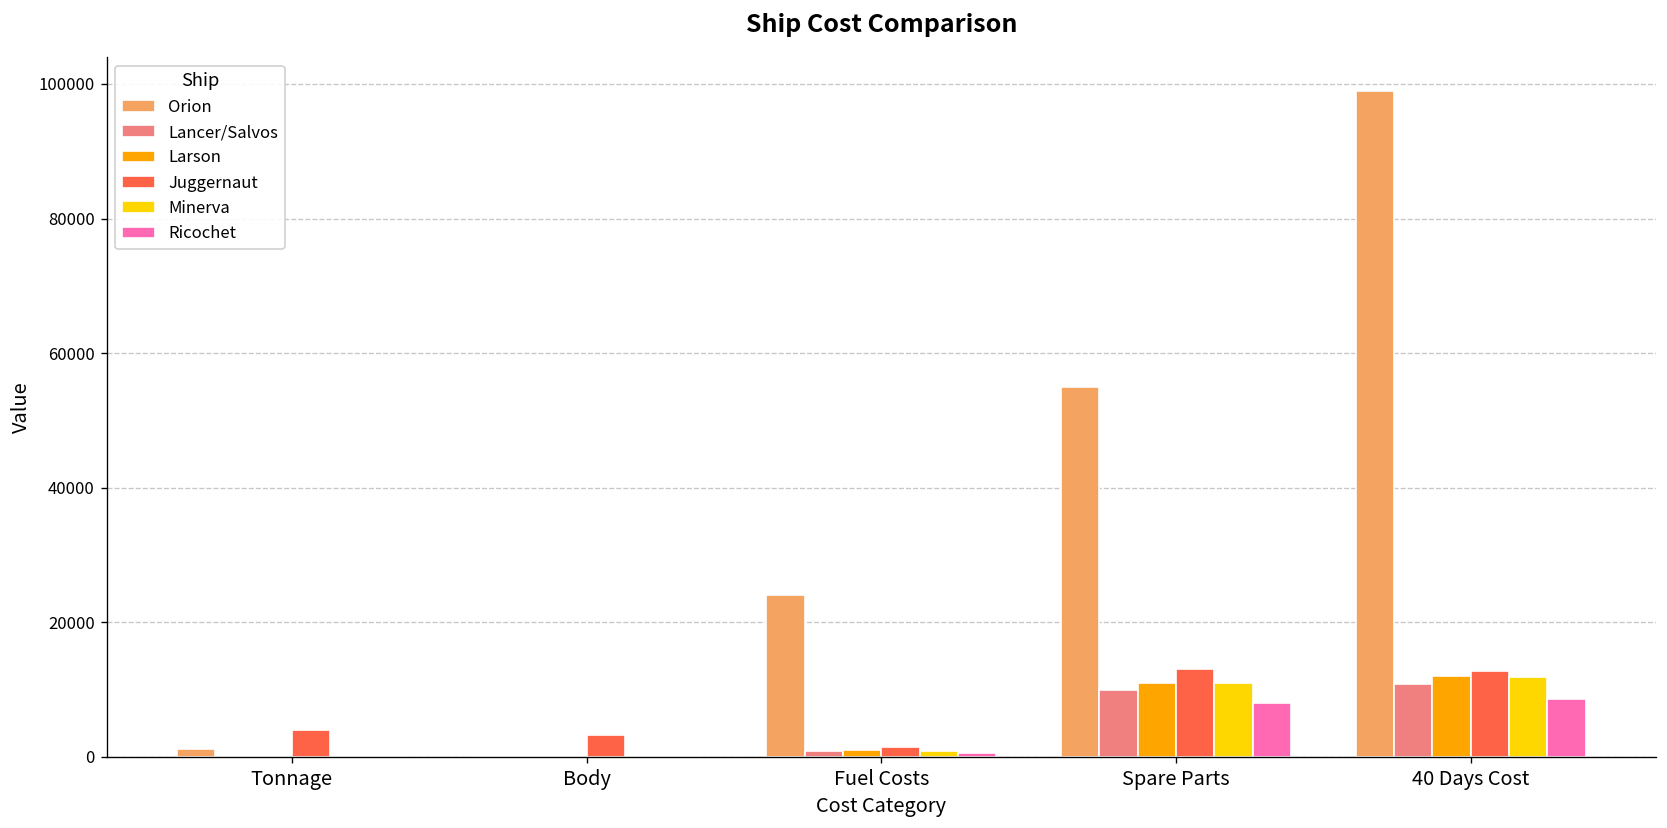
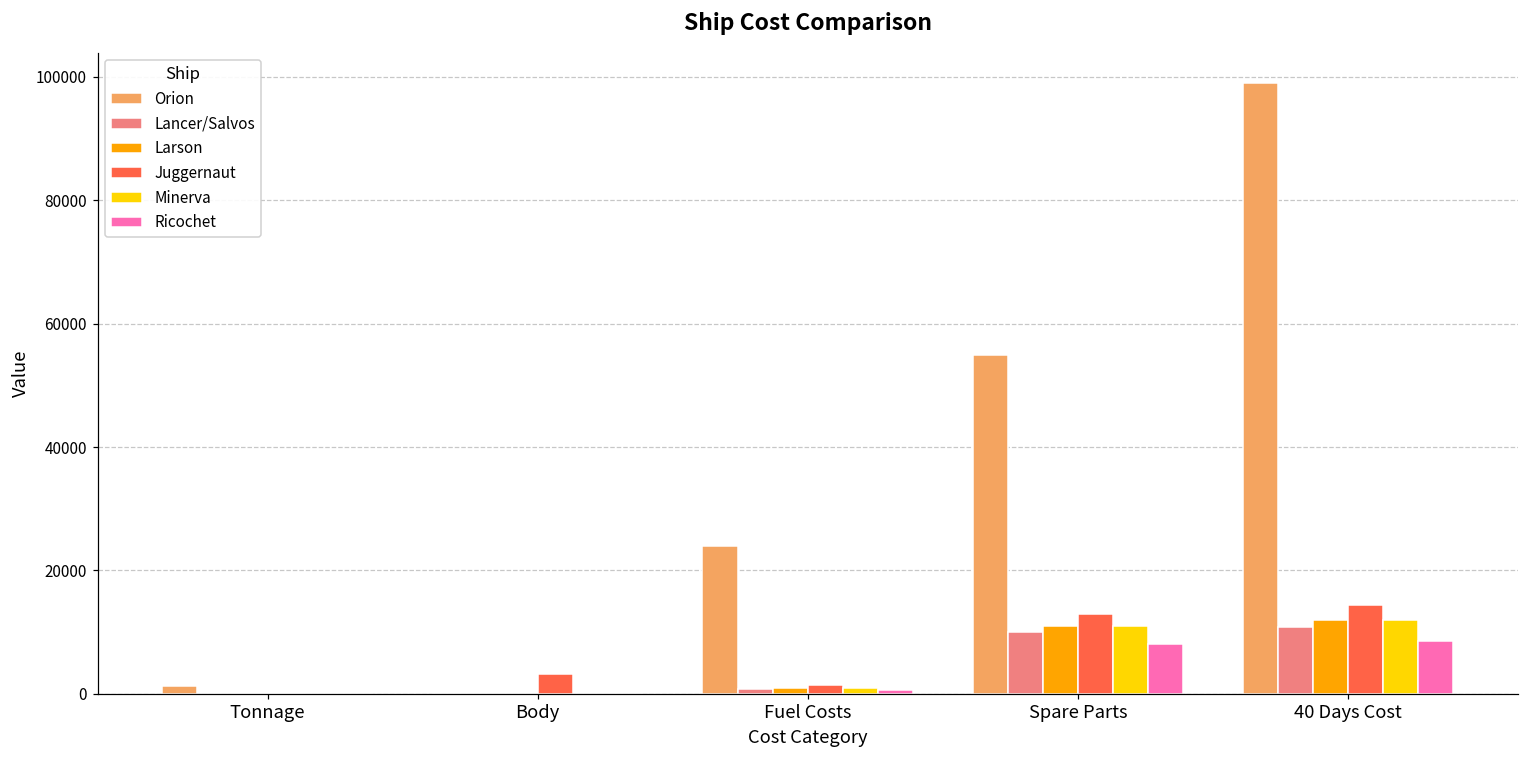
Juggernaut, Tonnage: 4000 -> 0
Juggernaut, 40 Days Cost: 13000 -> 14000
